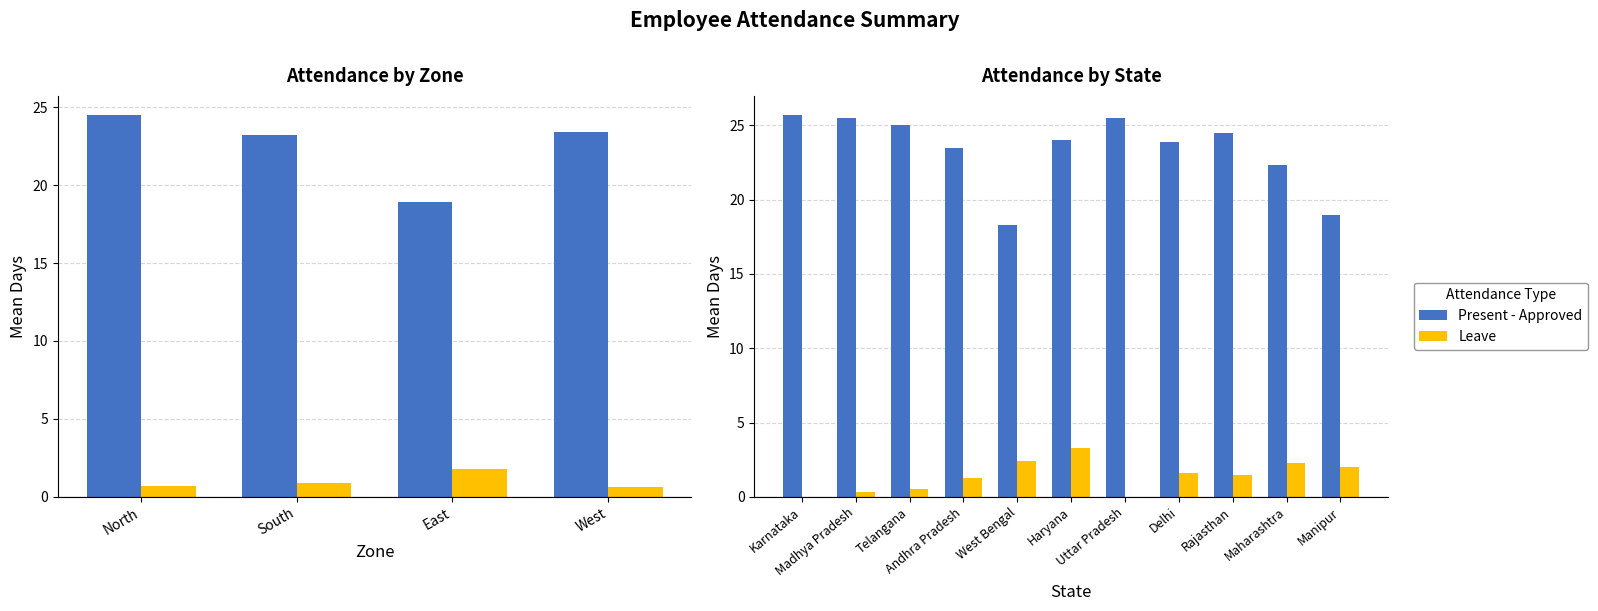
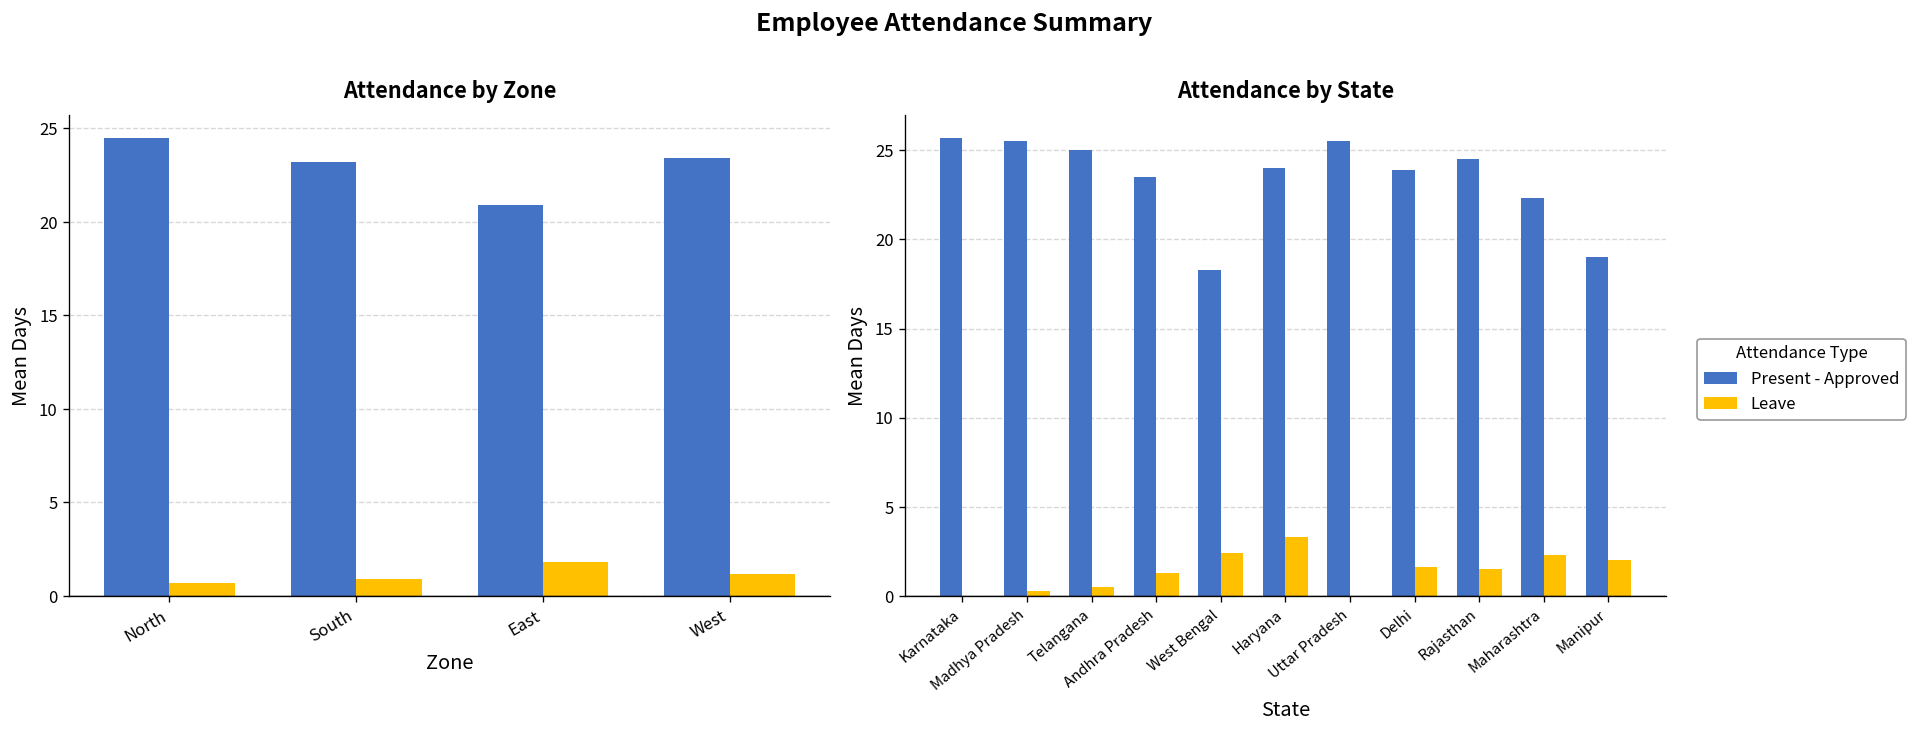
Attendance by Zone, Present - Approved, East: 18.9 -> 20.9
Attendance by Zone, Leave, West: 0.6 -> 1.2
